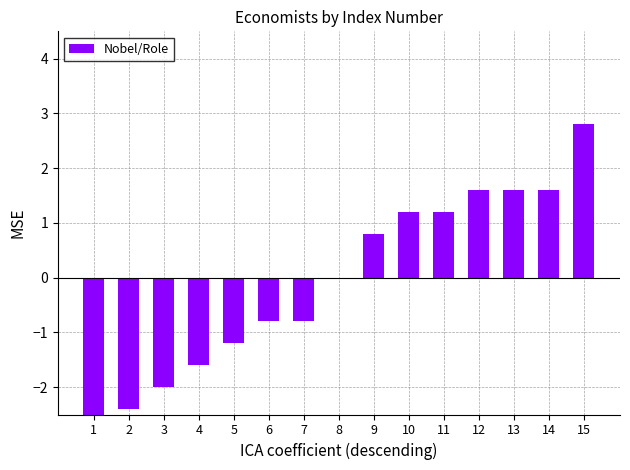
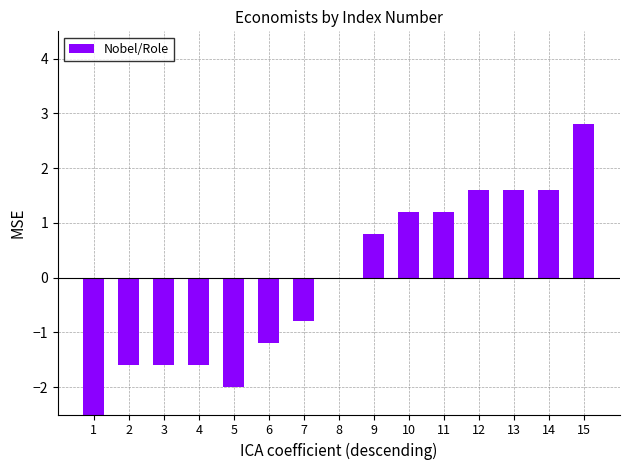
2: -2.4 -> -1.6
3: -2.0 -> -1.6
5: -1.2 -> -2.0
6: -0.8 -> -1.2
